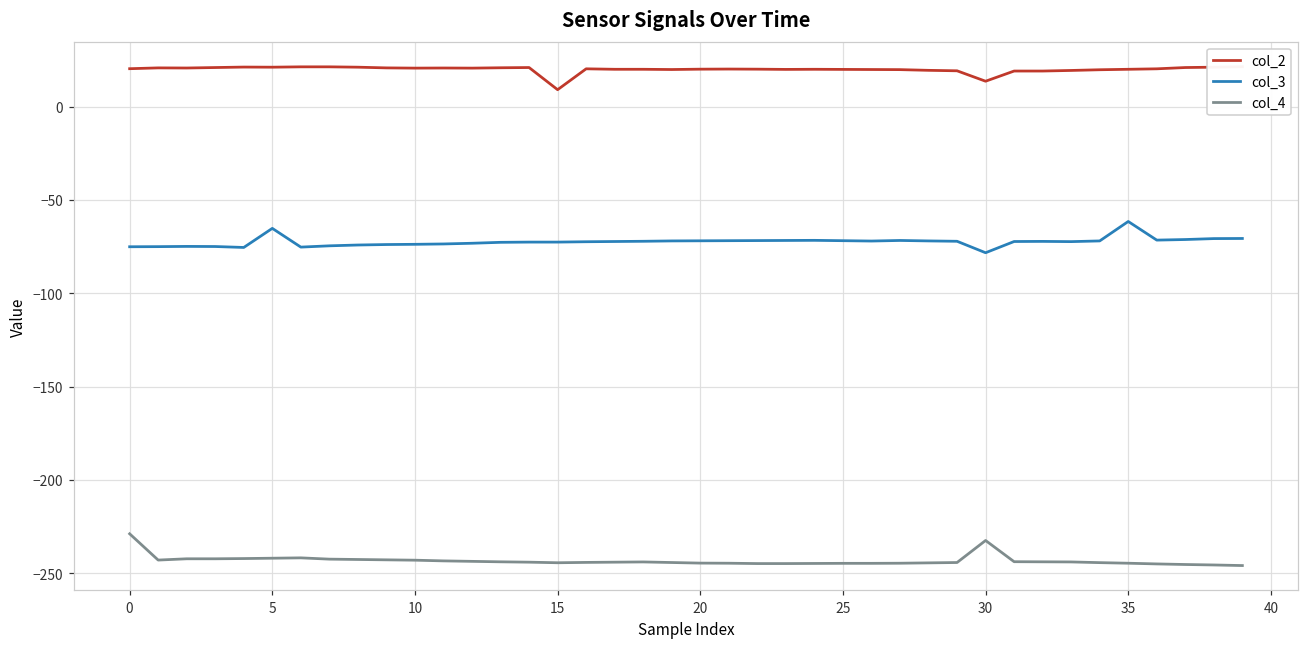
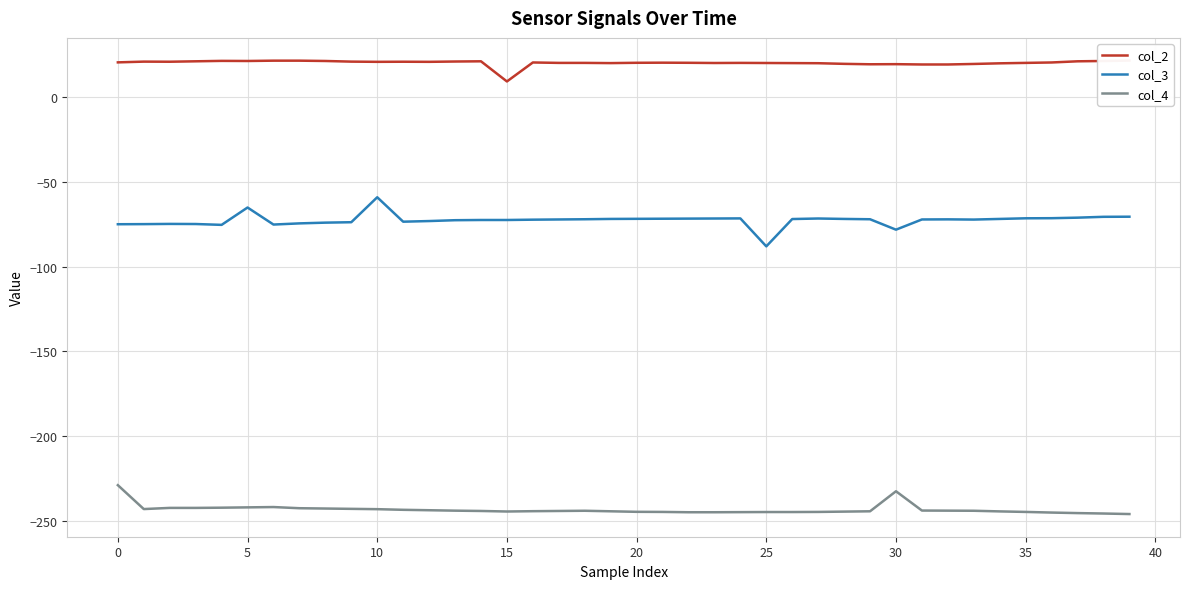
col_3, 10: -74 -> -59
col_3, 25: -72 -> -88
col_2, 30: 14 -> 19
col_3, 35: -62 -> -72
